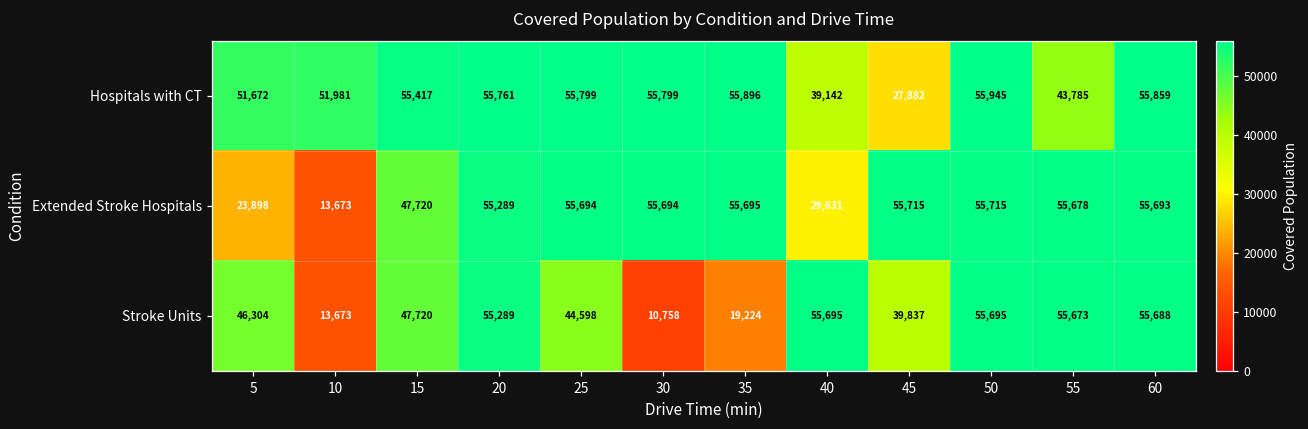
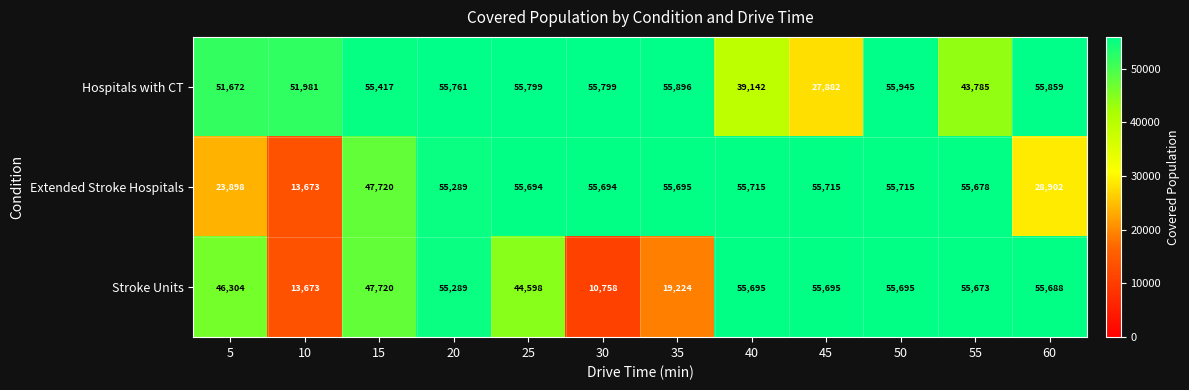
Extended Stroke Hospitals, 40: 29,631 -> 55,715
Extended Stroke Hospitals, 60: 55,693 -> 28,902
Stroke Units, 45: 39,837 -> 55,695
